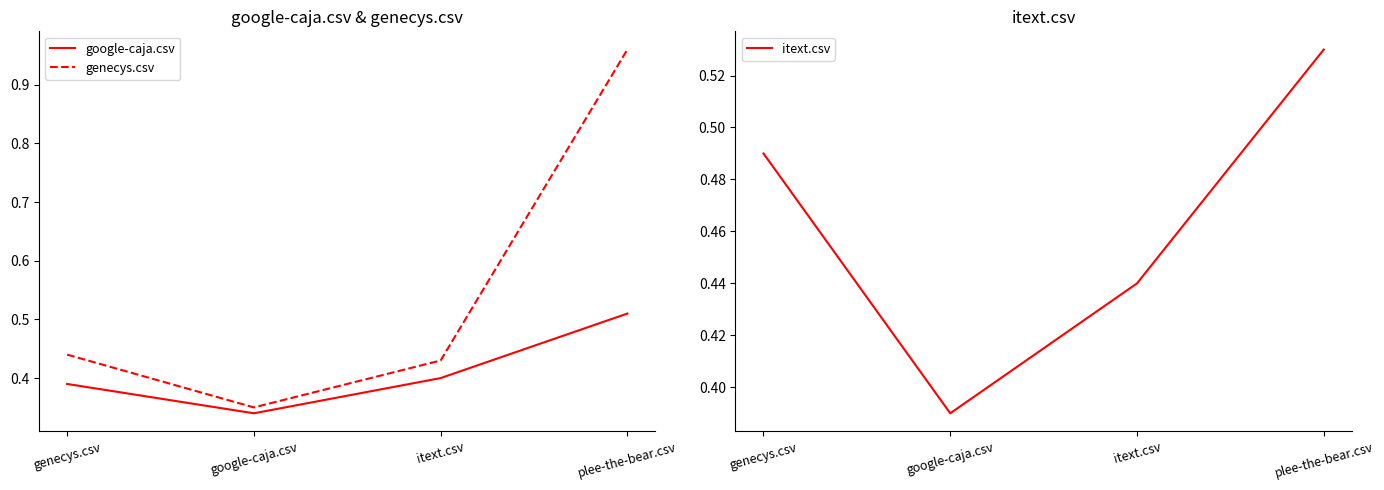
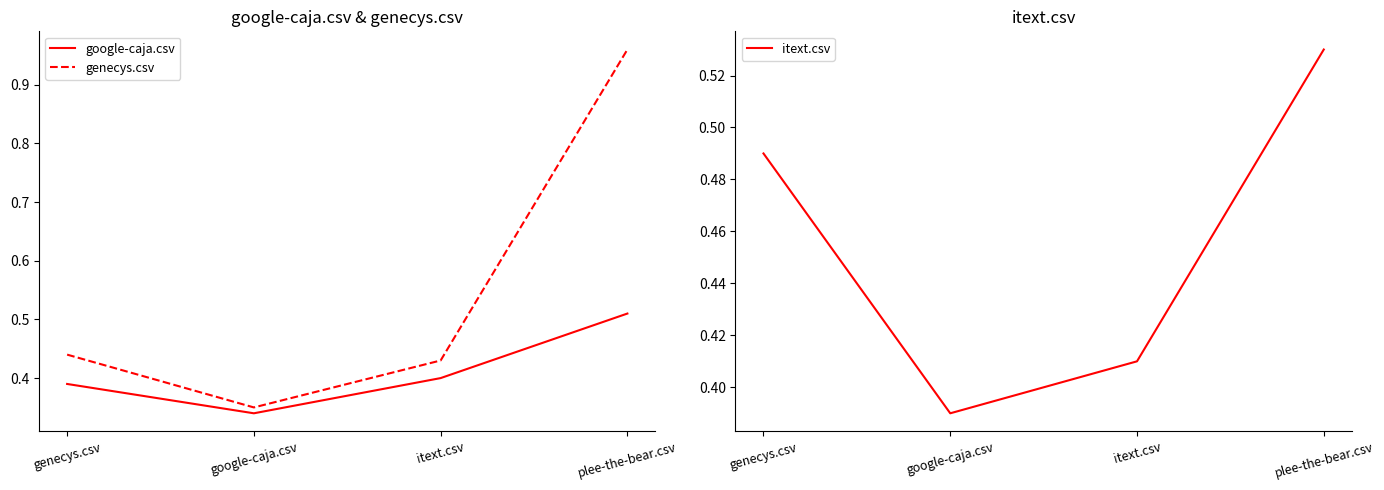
itext.csv, itext.csv: 0.44 -> 0.41
